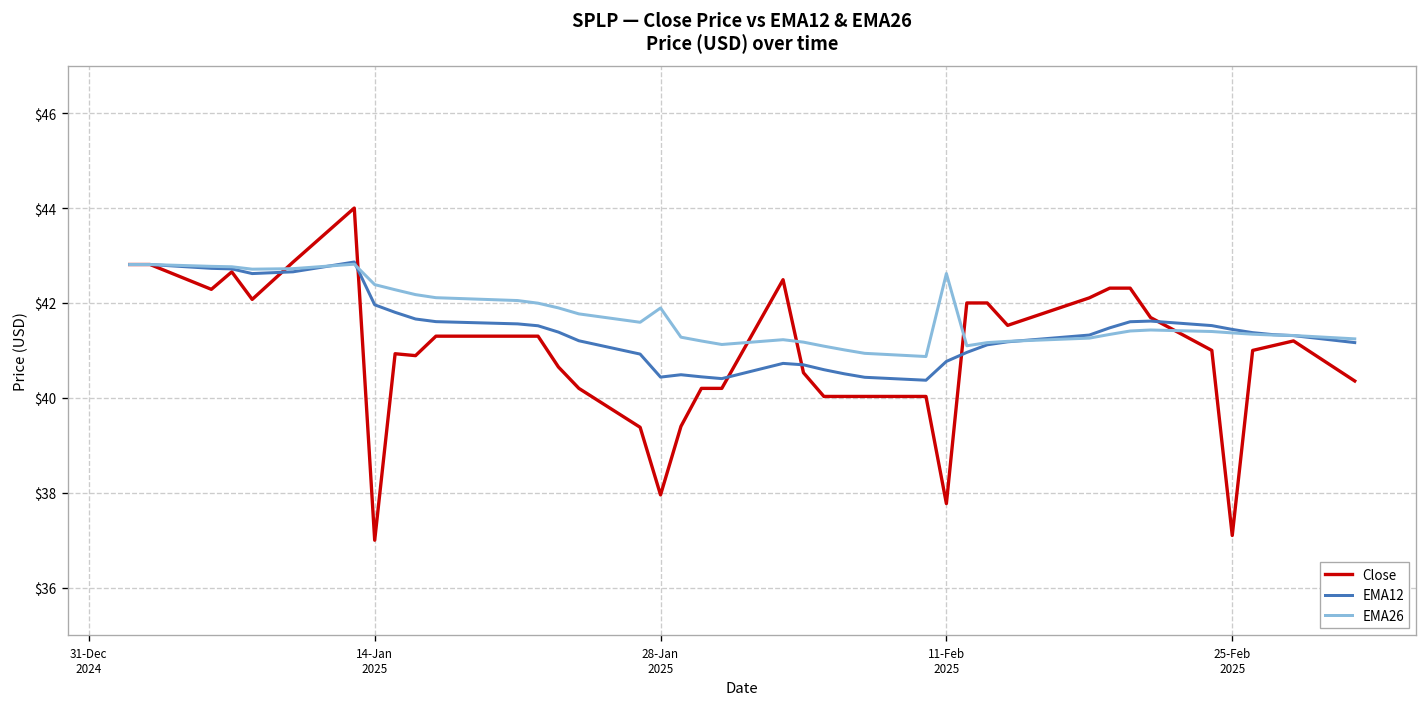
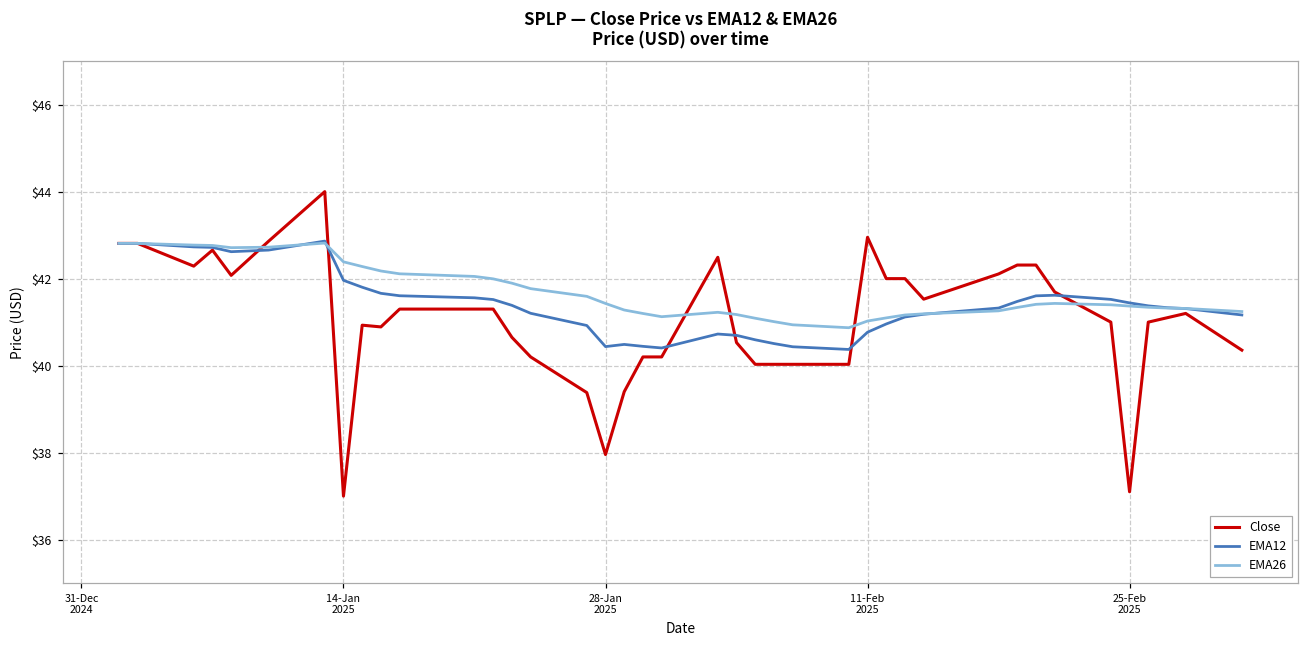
EMA26, 28-Jan 2025: $41.9 -> $41.4
Close, 11-Feb 2025: $37.8 -> $43.0
EMA26, 11-Feb 2025: $42.6 -> $41.0
